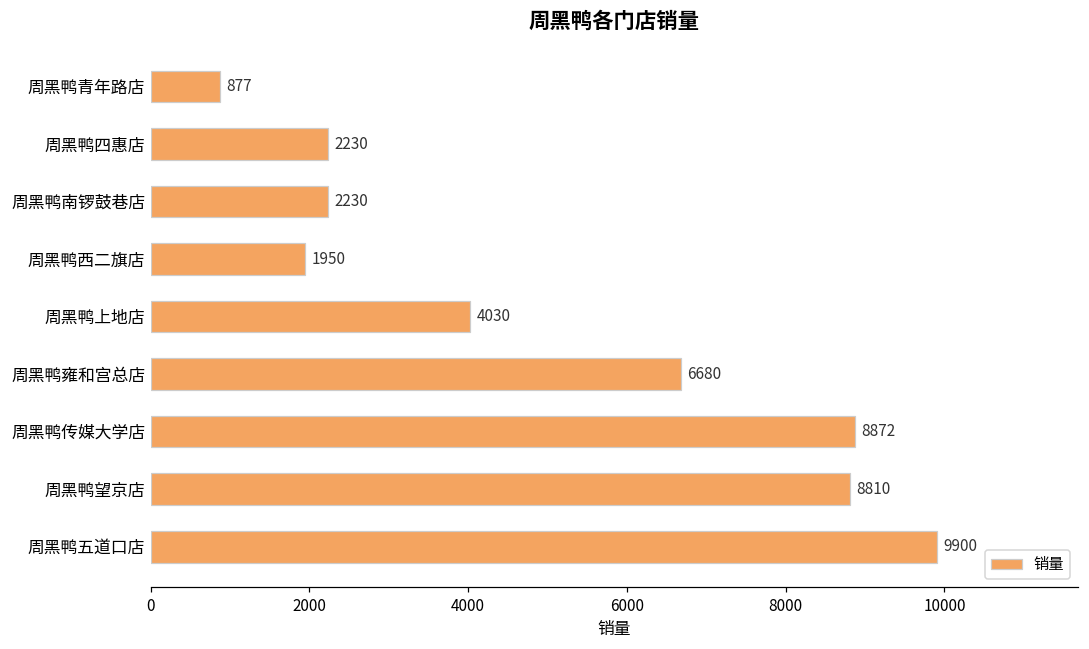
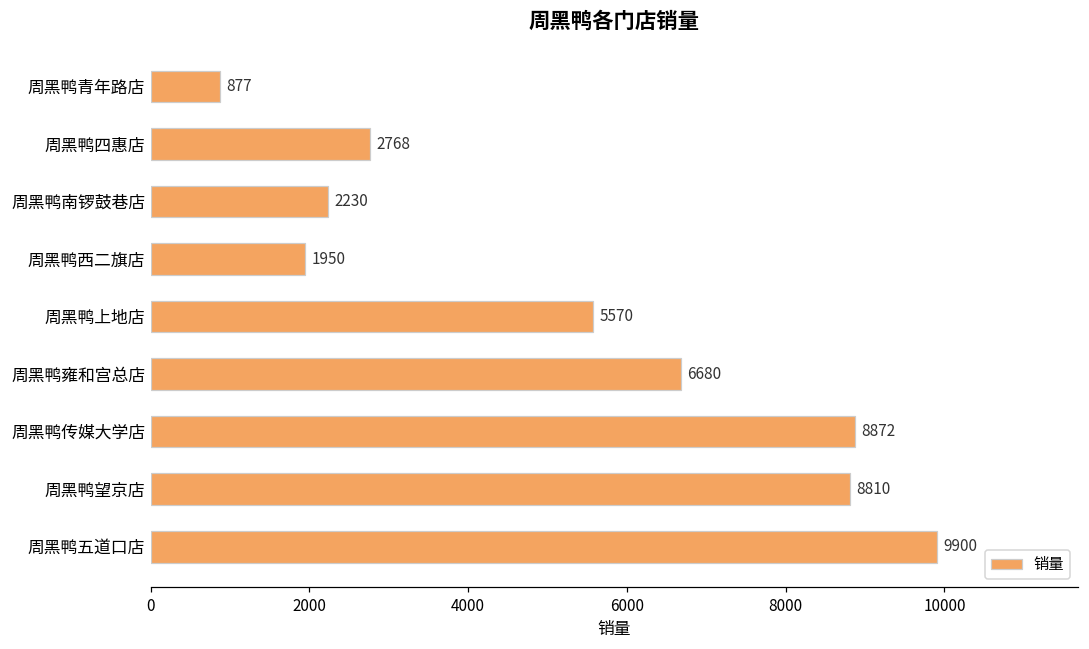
周黑鸭四惠店: 2230 -> 2768
周黑鸭上地店: 4030 -> 5570
